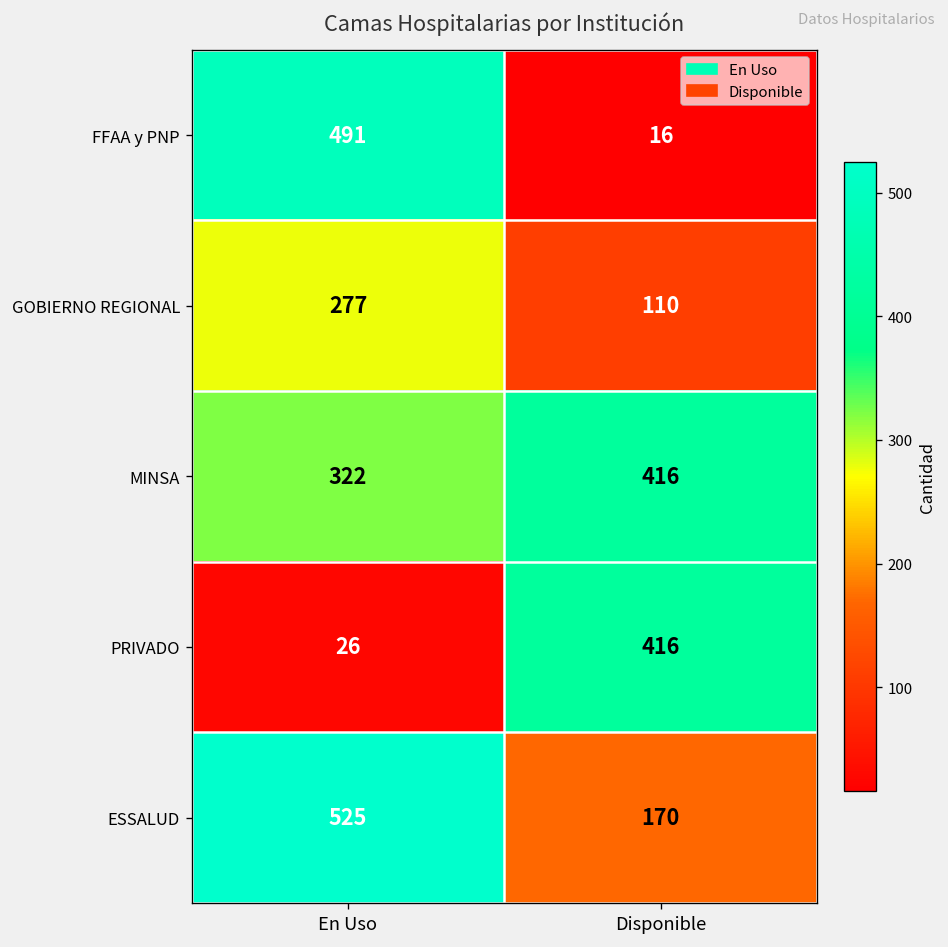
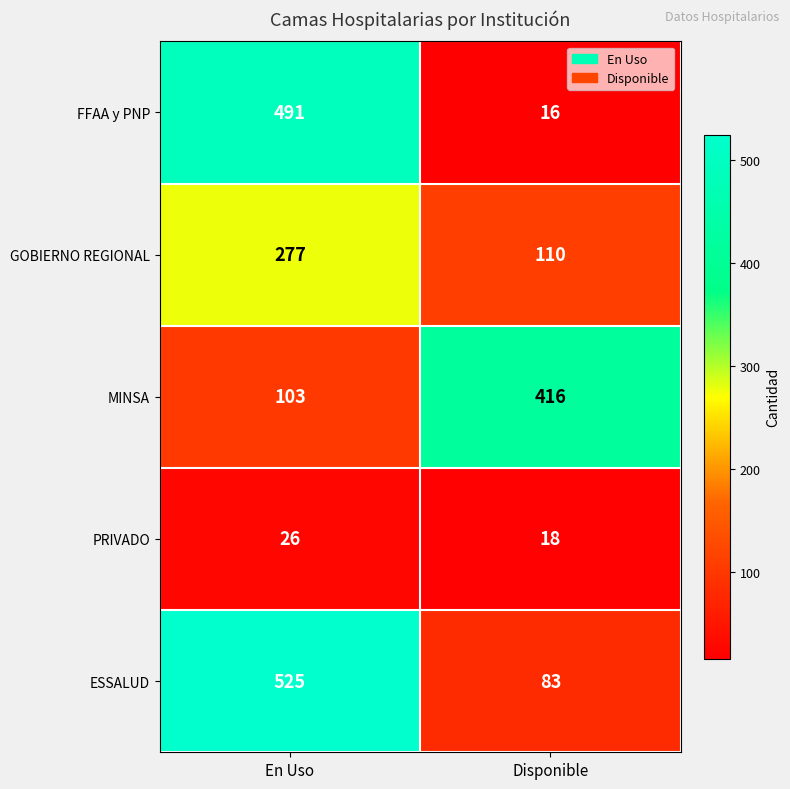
MINSA, En Uso: 322 -> 103
PRIVADO, Disponible: 416 -> 18
ESSALUD, Disponible: 170 -> 83
